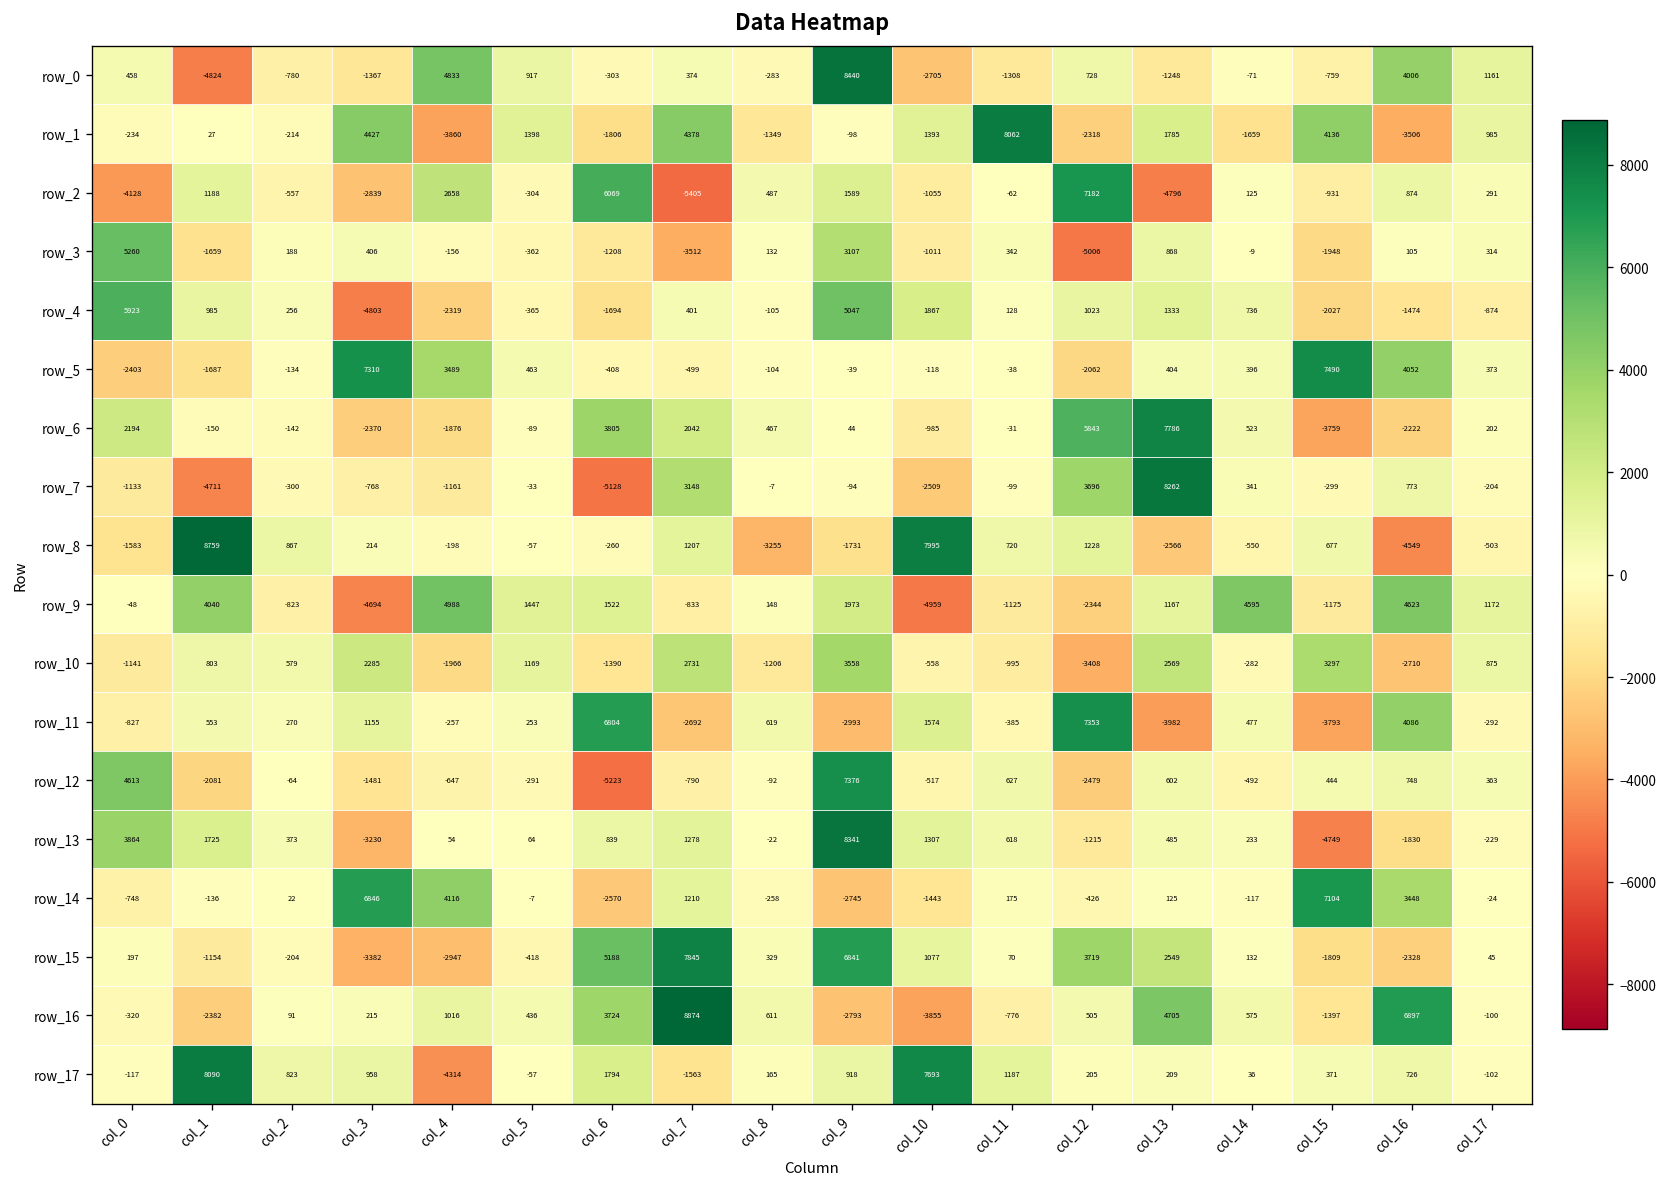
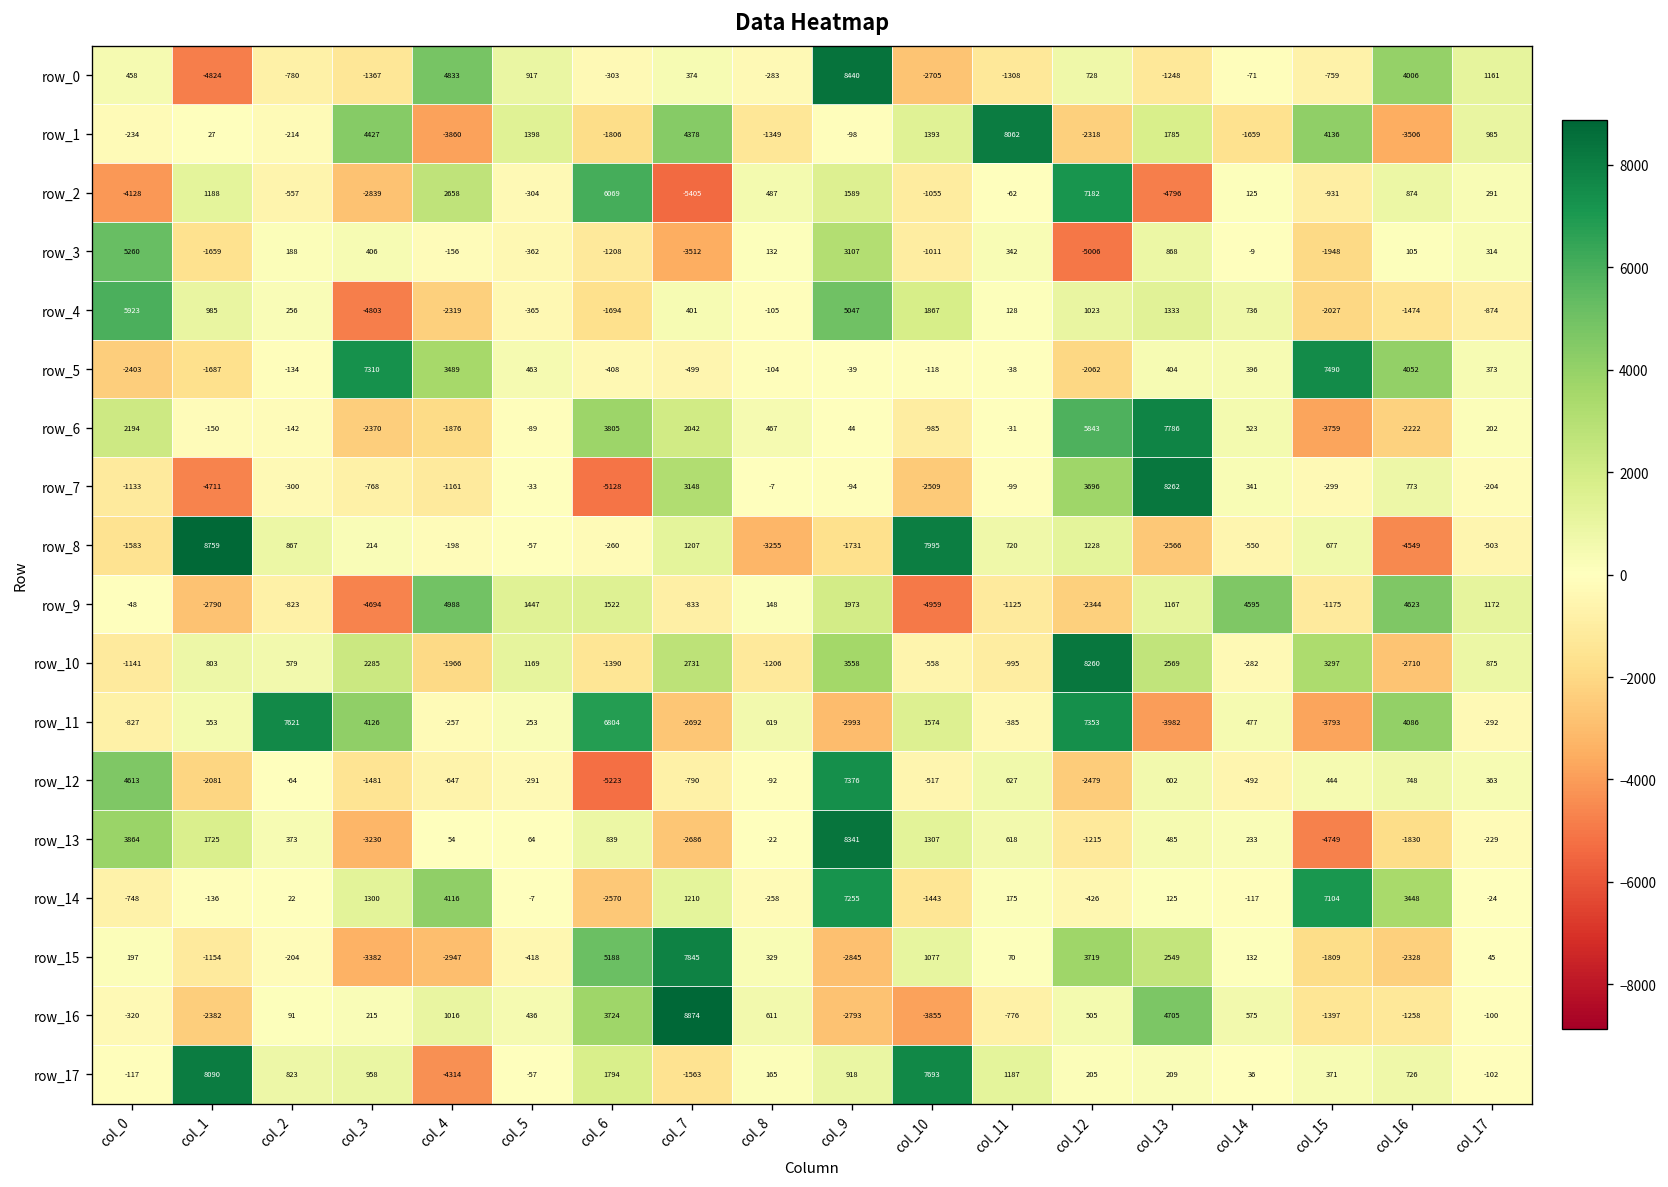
row_9, col_1: 4040 -> -2790
row_10, col_12: -3408 -> 8260
row_11, col_2: 270 -> 7621
row_11, col_3: 1155 -> 4126
row_13, col_7: 1278 -> -2686
row_14, col_3: 6846 -> 1300
row_14, col_9: -2745 -> 7255
row_15, col_9: 6841 -> -2845
row_16, col_16: 6897 -> -1258
